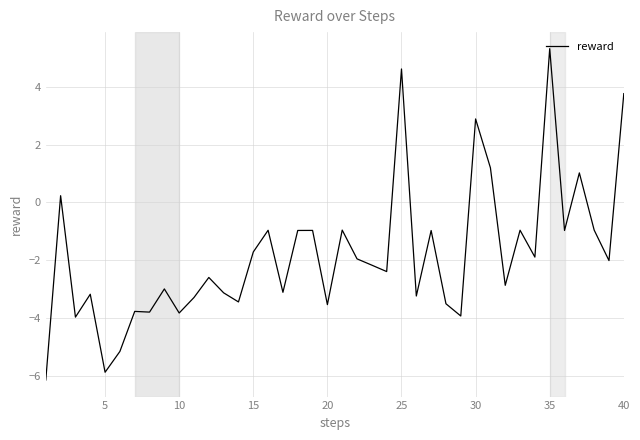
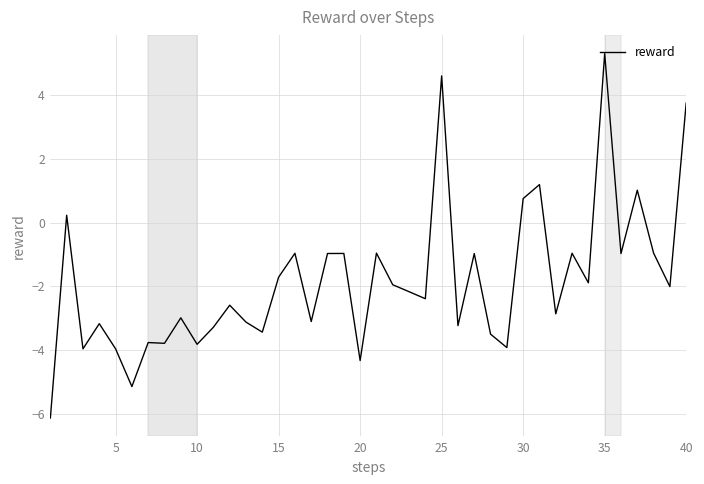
5: -5.9 -> -4.0
20: -3.5 -> -4.3
30: 2.9 -> 0.8
